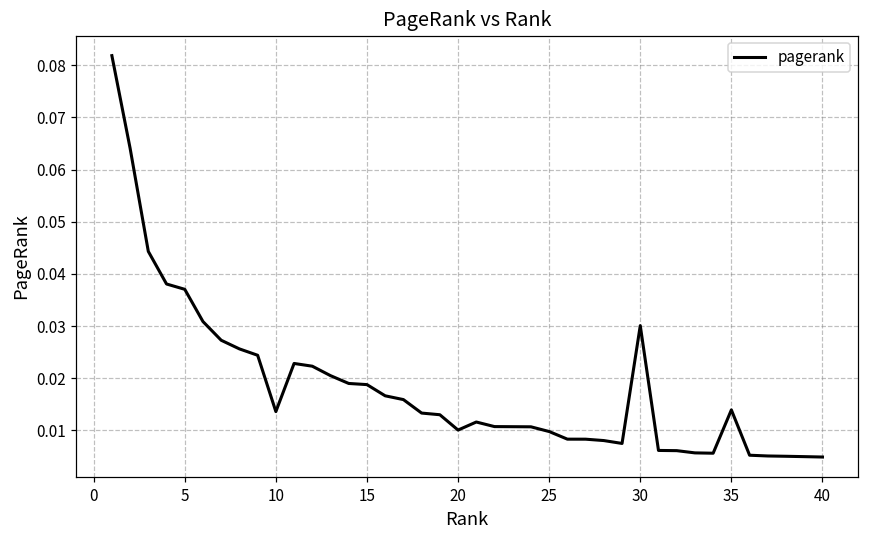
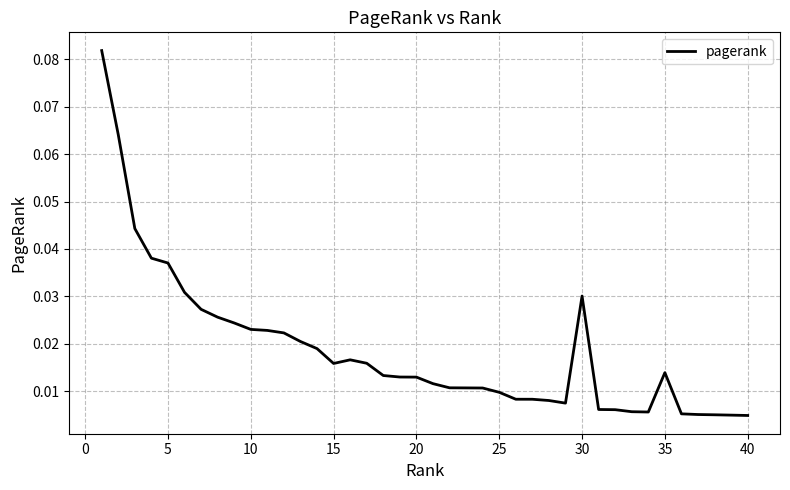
10: 0.014 -> 0.023
15: 0.019 -> 0.016
20: 0.010 -> 0.013
